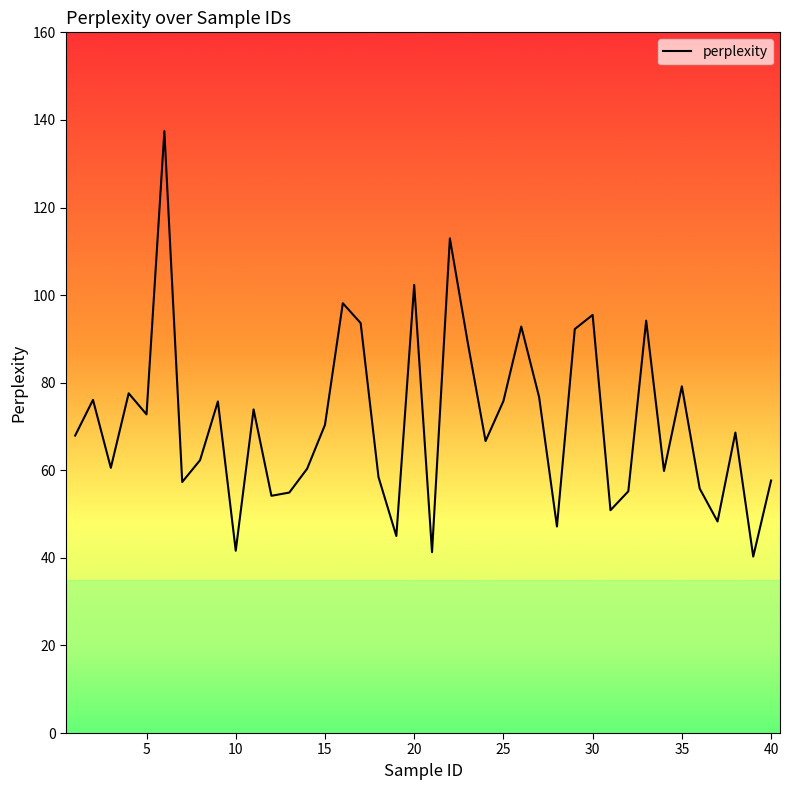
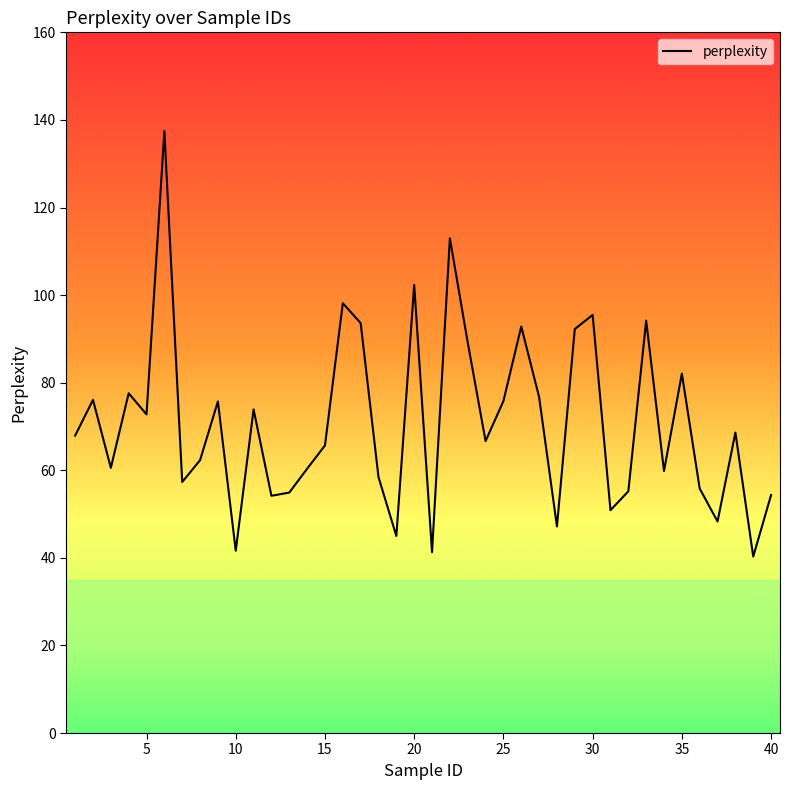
15: 70 -> 66
35: 79 -> 82
40: 58 -> 54
